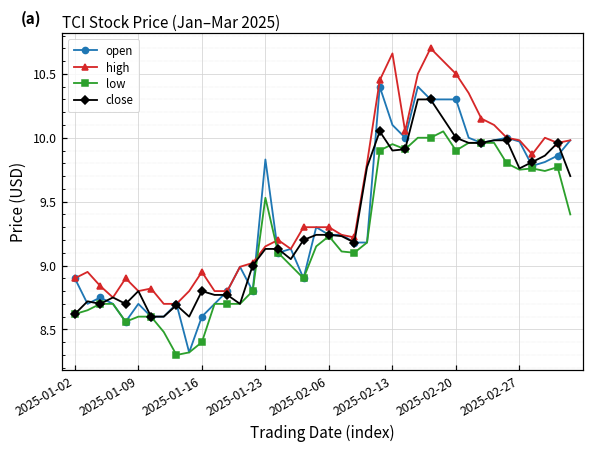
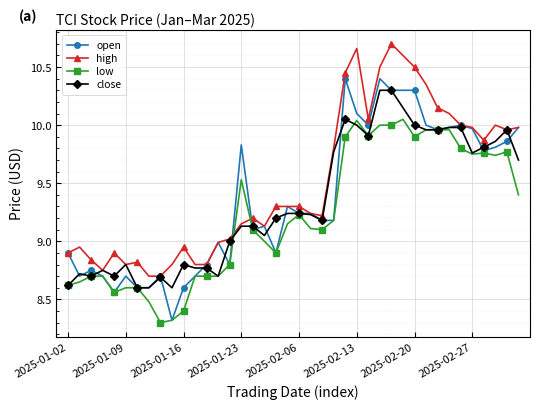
low, 2025-02-13: 9.95 -> 10.04
close, 2025-02-13: 9.9 -> 10.0
